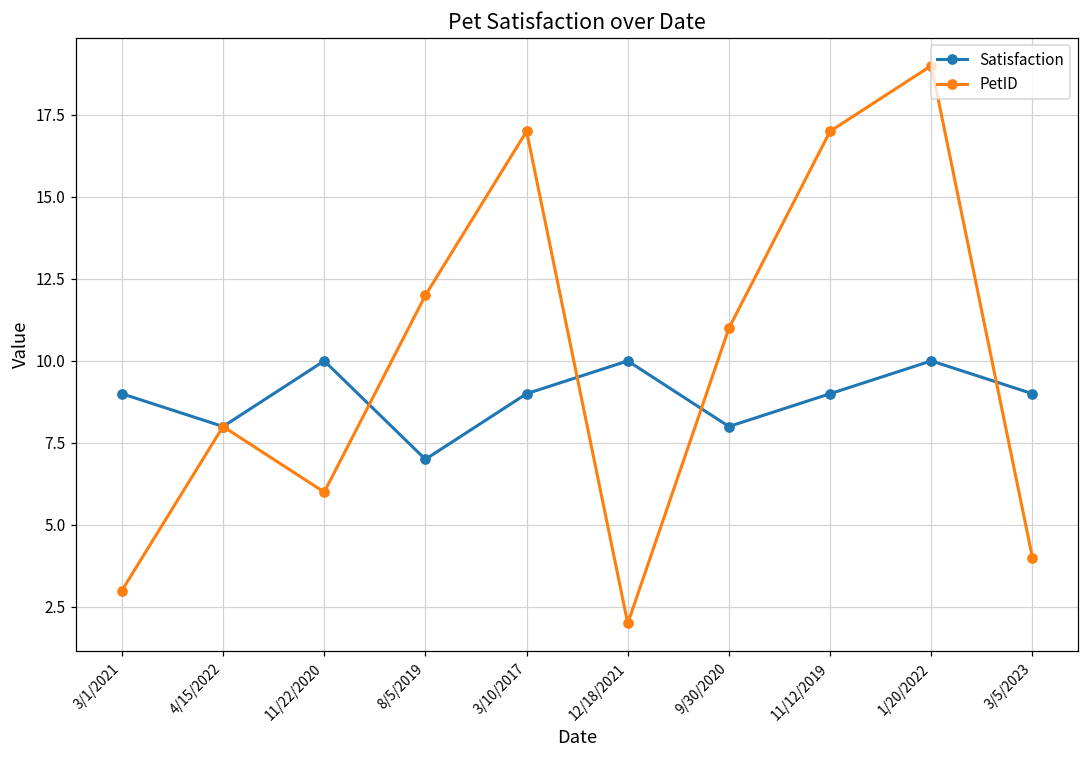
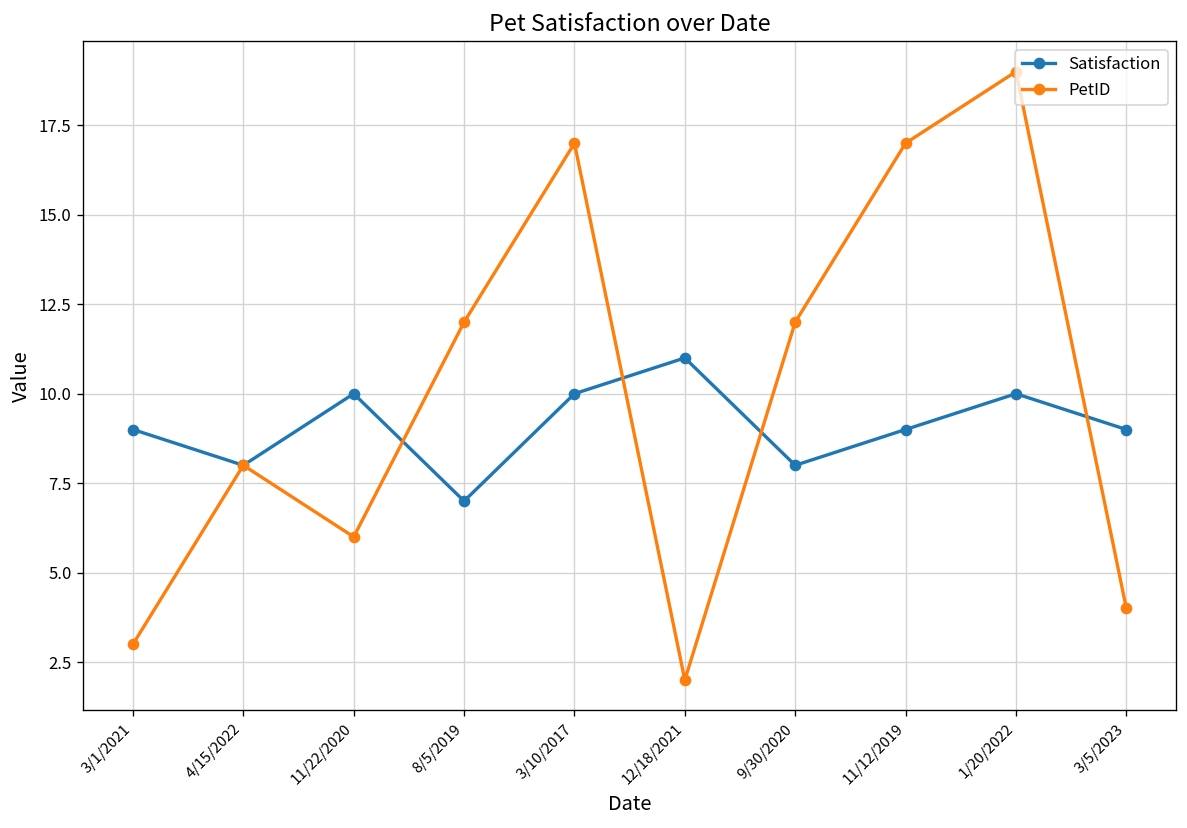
Satisfaction, 3/10/2017: 9 -> 10
Satisfaction, 12/18/2021: 10 -> 11
PetID, 9/30/2020: 11 -> 12
